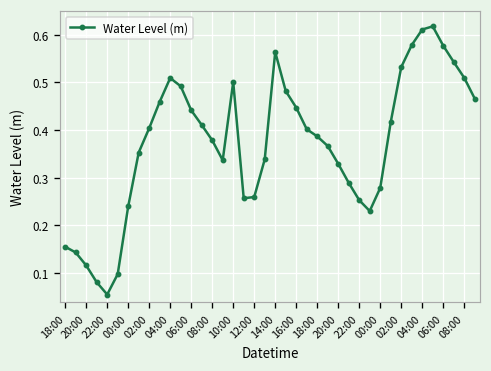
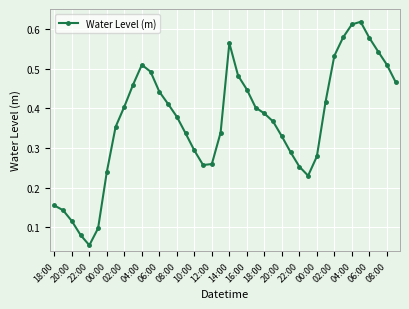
10:00: 0.50 -> 0.29
